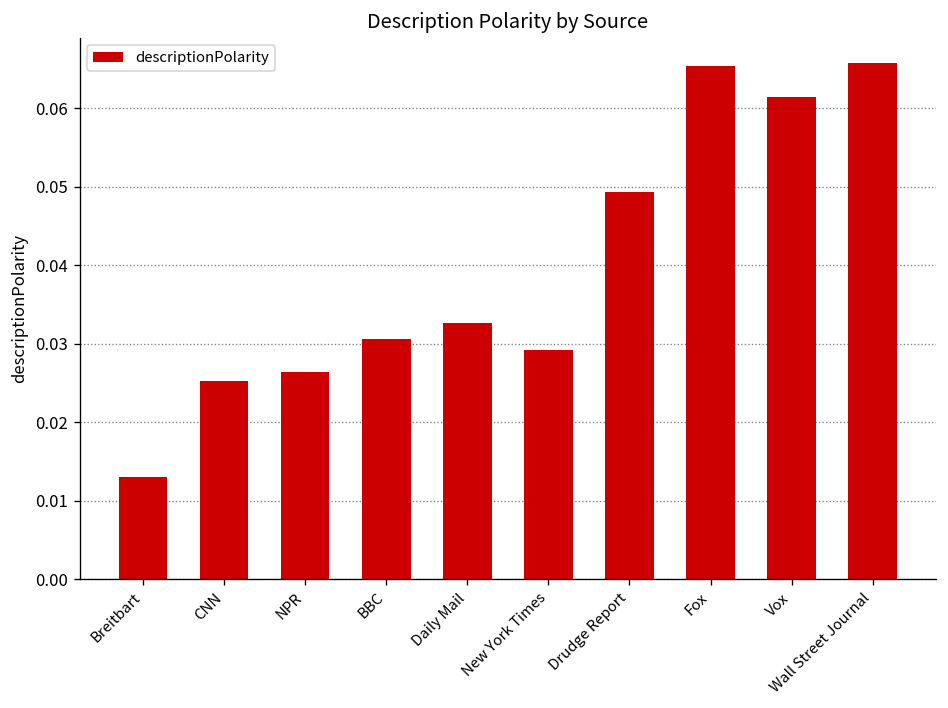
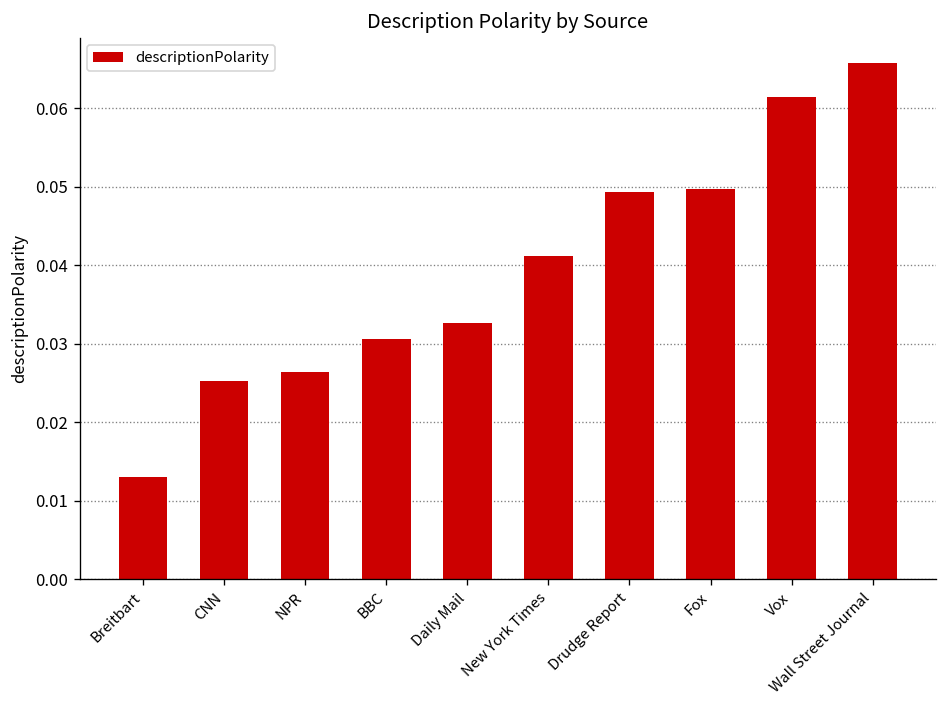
New York Times: 0.029 -> 0.041
Fox: 0.065 -> 0.050
